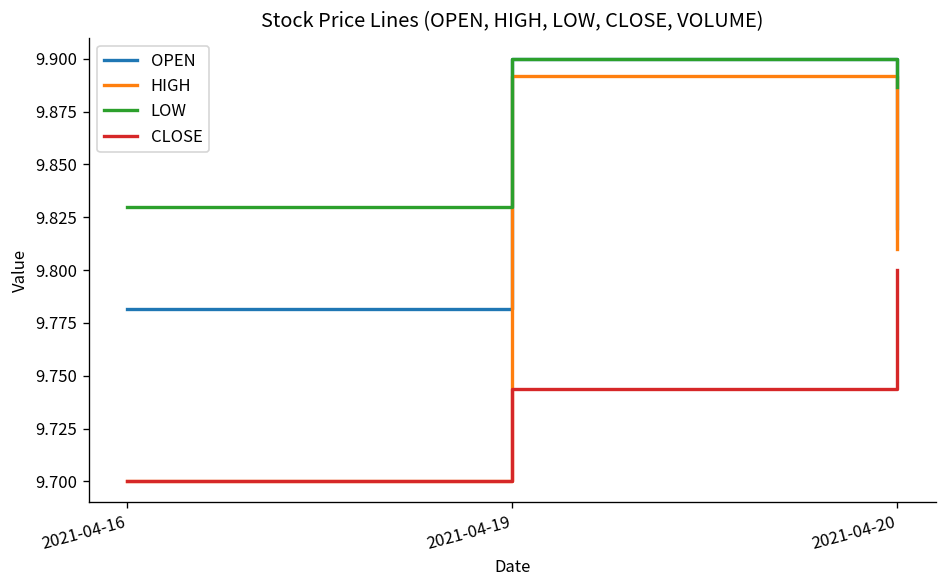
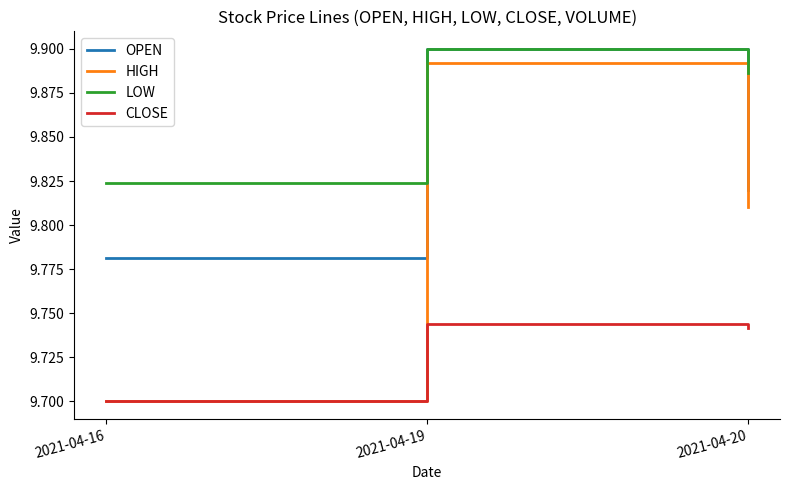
LOW, 2021-04-16: 9.830 -> 9.824
CLOSE, 2021-04-20: 9.800 -> 9.741
